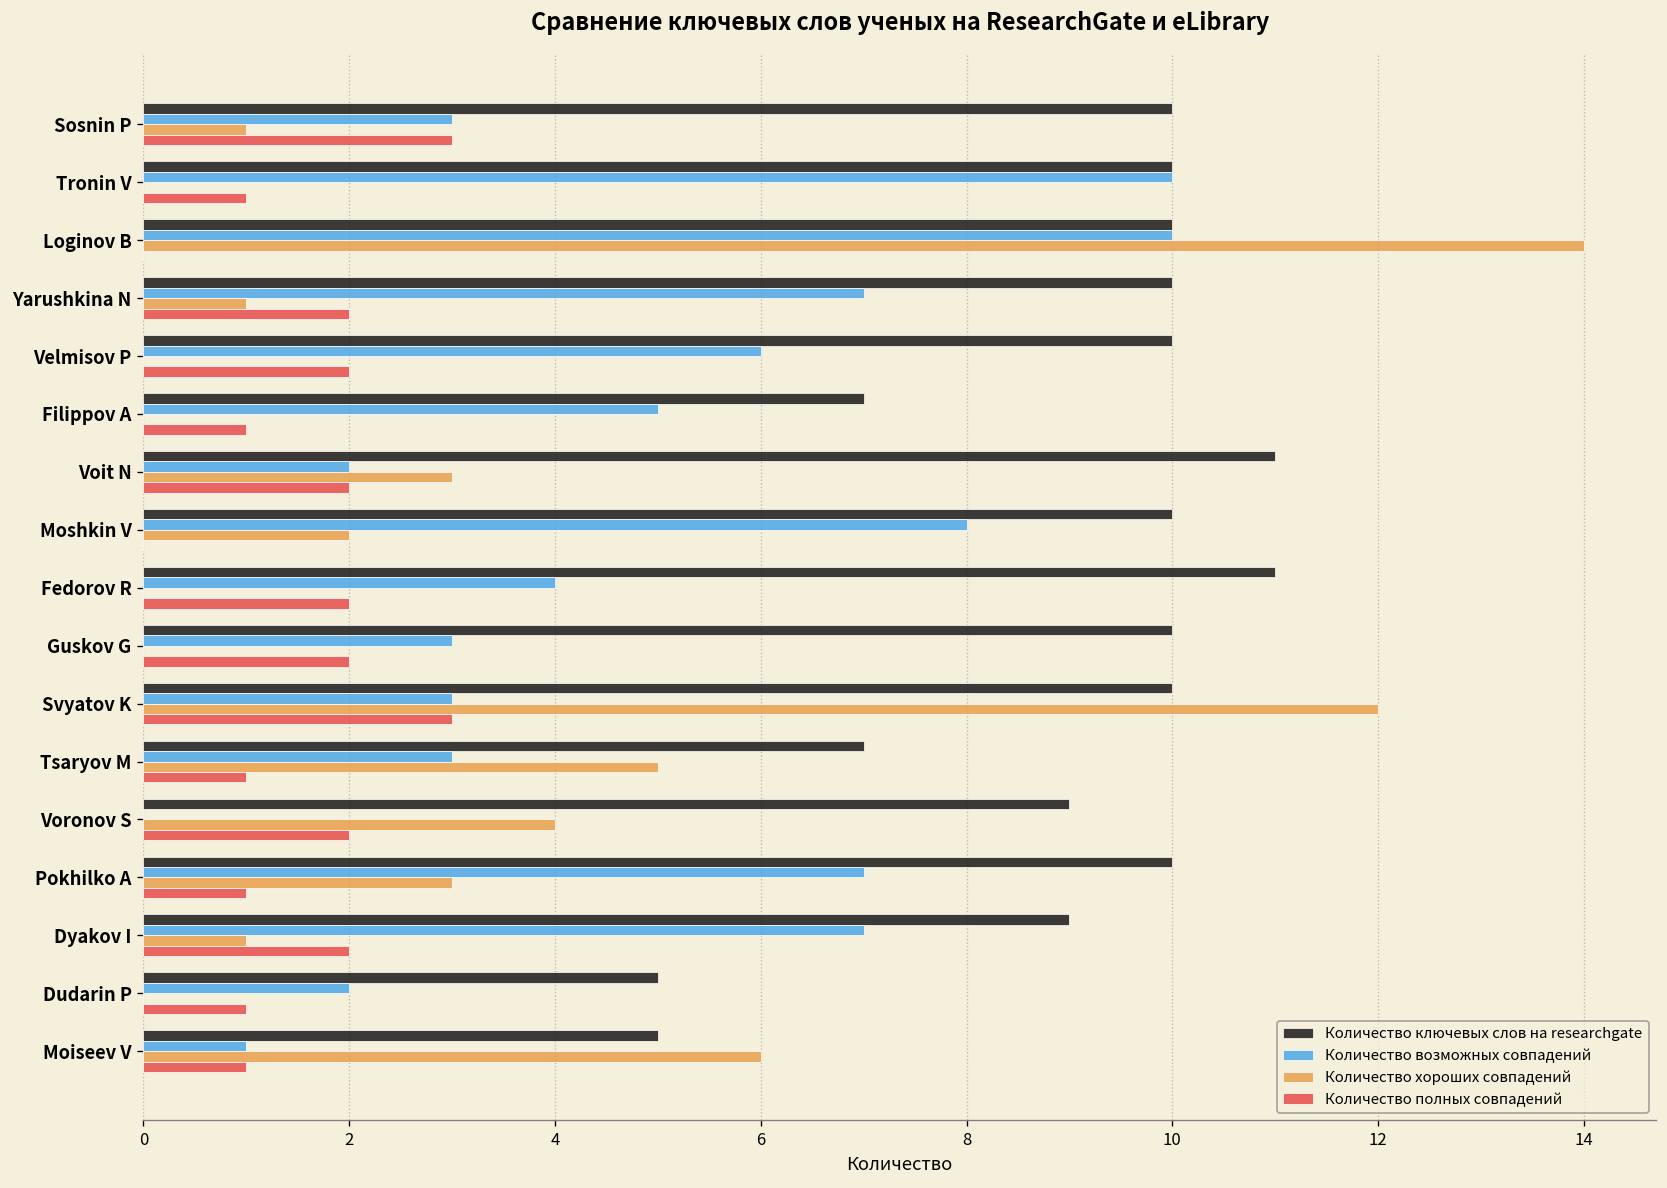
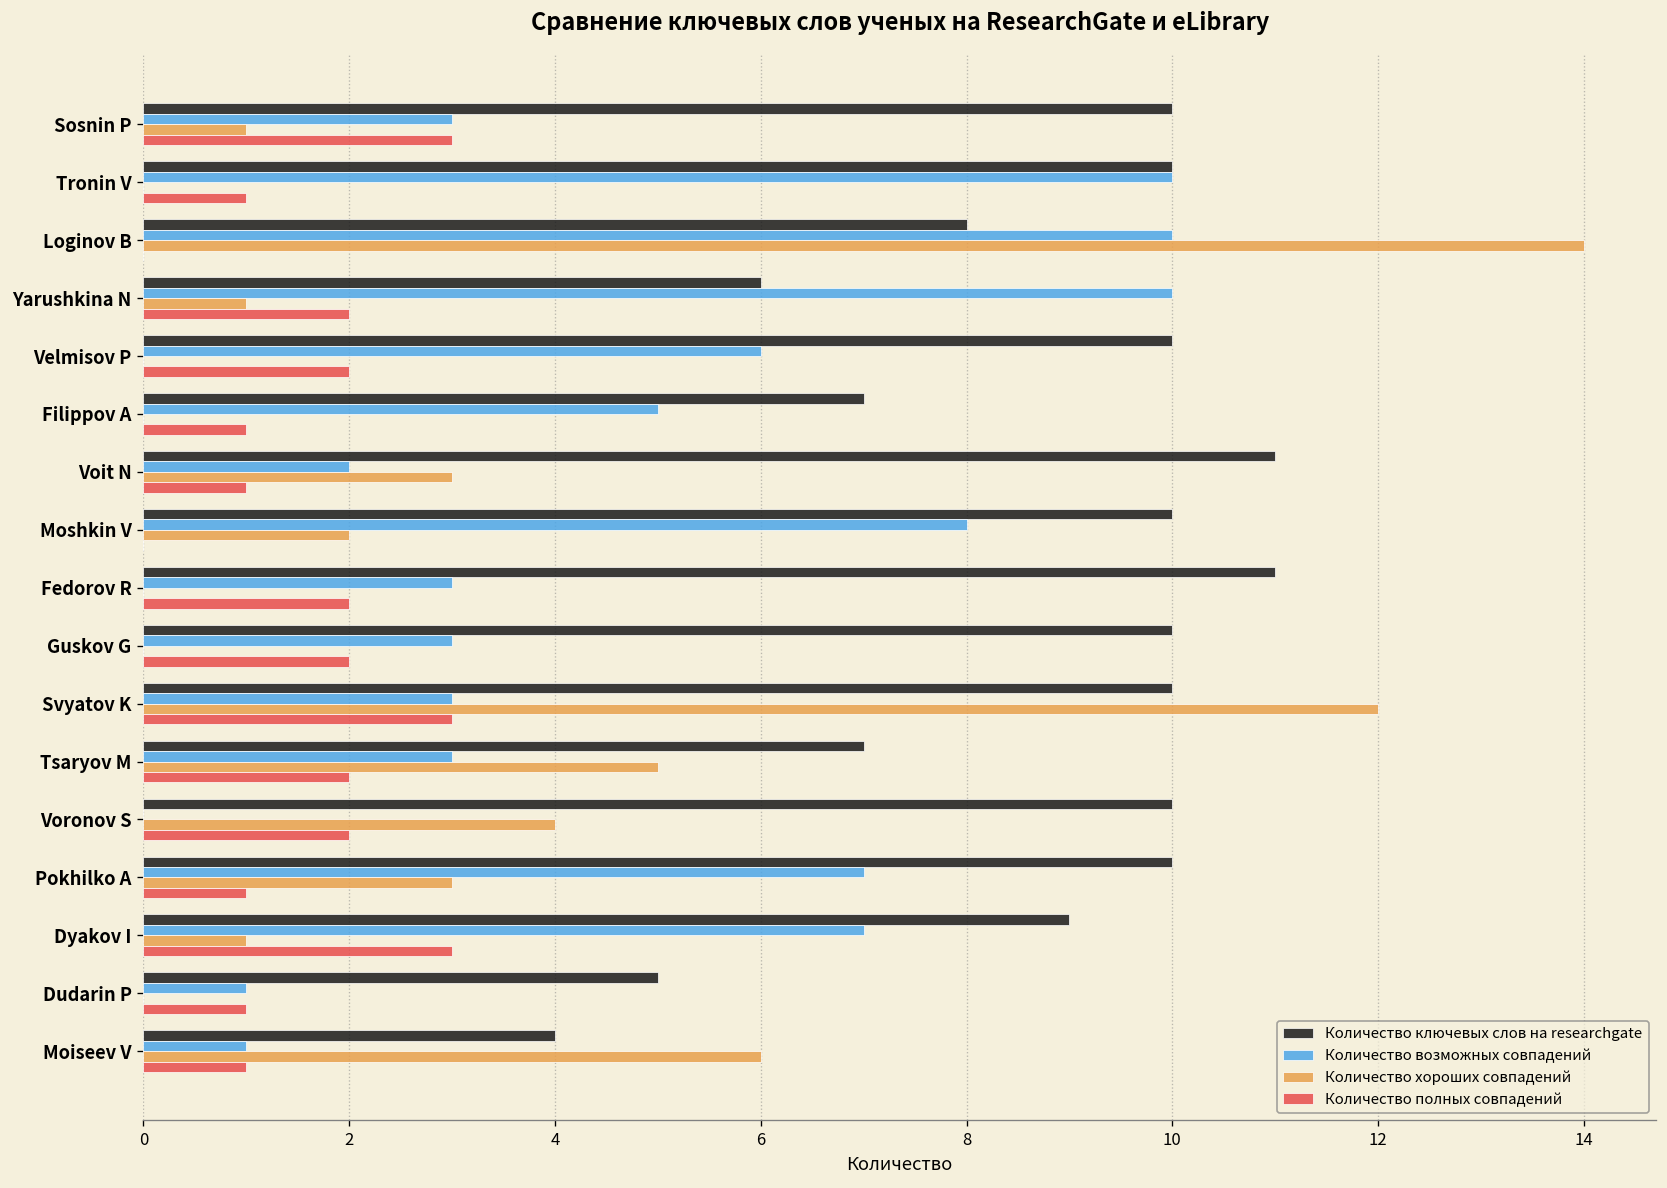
Количество ключевых слов на researchgate, Loginov B: 10 -> 8
Количество ключевых слов на researchgate, Yarushkina N: 10 -> 6
Количество возможных совпадений, Yarushkina N: 7 -> 10
Количество полных совпадений, Voit N: 2 -> 1
Количество возможных совпадений, Fedorov R: 4 -> 3
Количество полных совпадений, Tsaryov M: 1 -> 2
Количество ключевых слов на researchgate, Voronov S: 9 -> 10
Количество полных совпадений, Dyakov I: 2 -> 3
Количество возможных совпадений, Dudarin P: 2 -> 1
Количество ключевых слов на researchgate, Moiseev V: 5 -> 4
